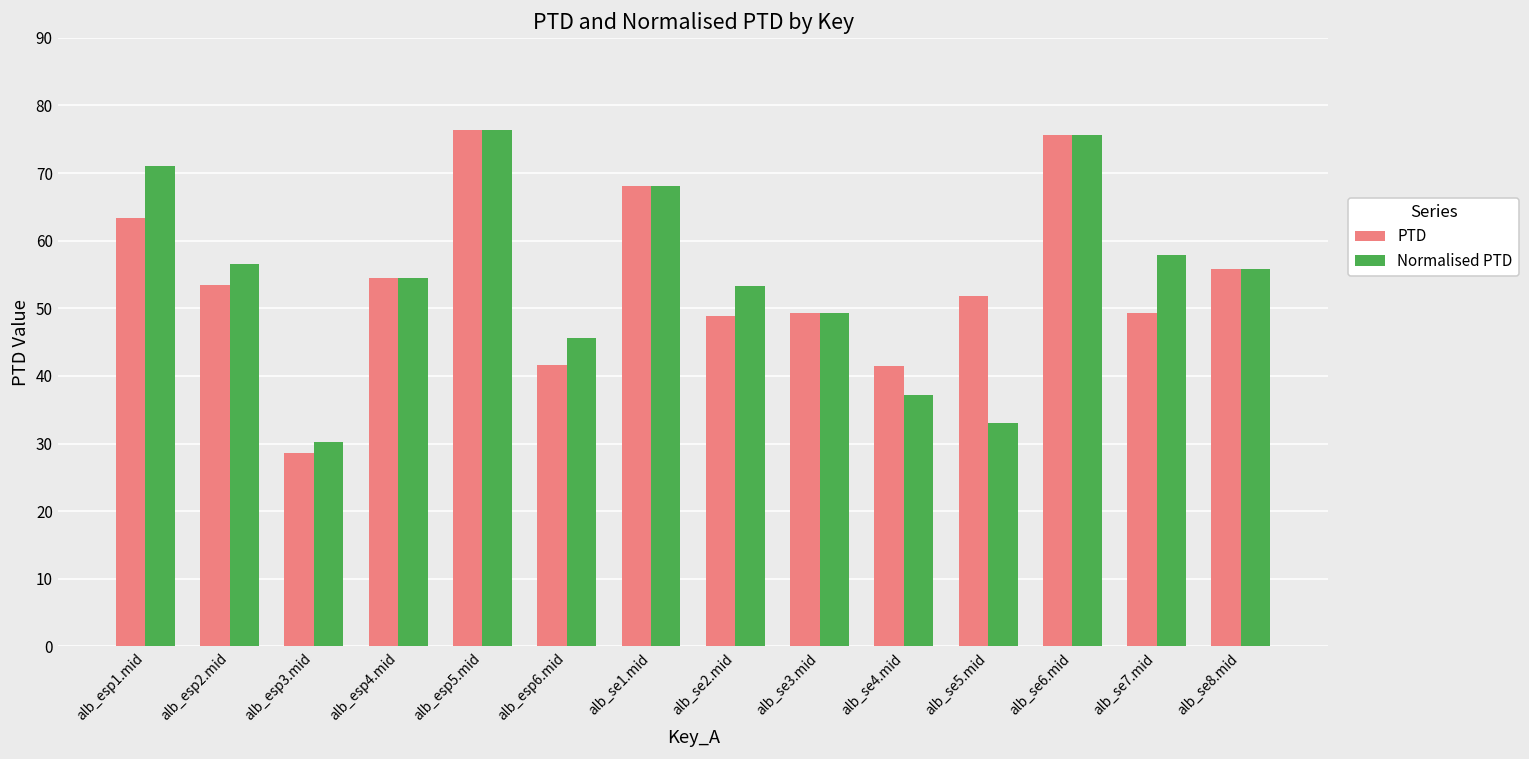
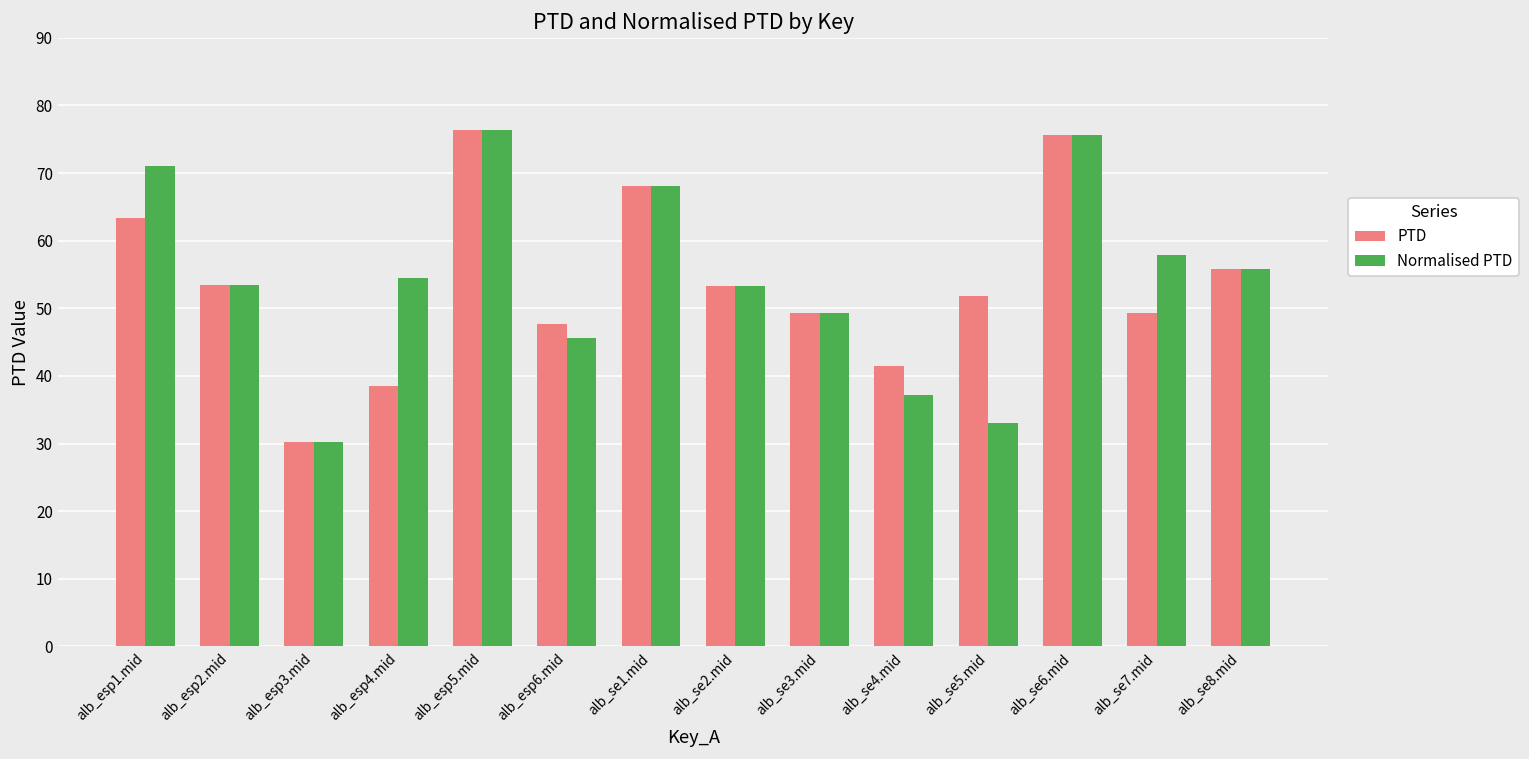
Normalised PTD, alb_esp2.mid: 57 -> 53
PTD, alb_esp3.mid: 29 -> 30
PTD, alb_esp4.mid: 54 -> 39
PTD, alb_esp6.mid: 42 -> 48
PTD, alb_se2.mid: 49 -> 53
